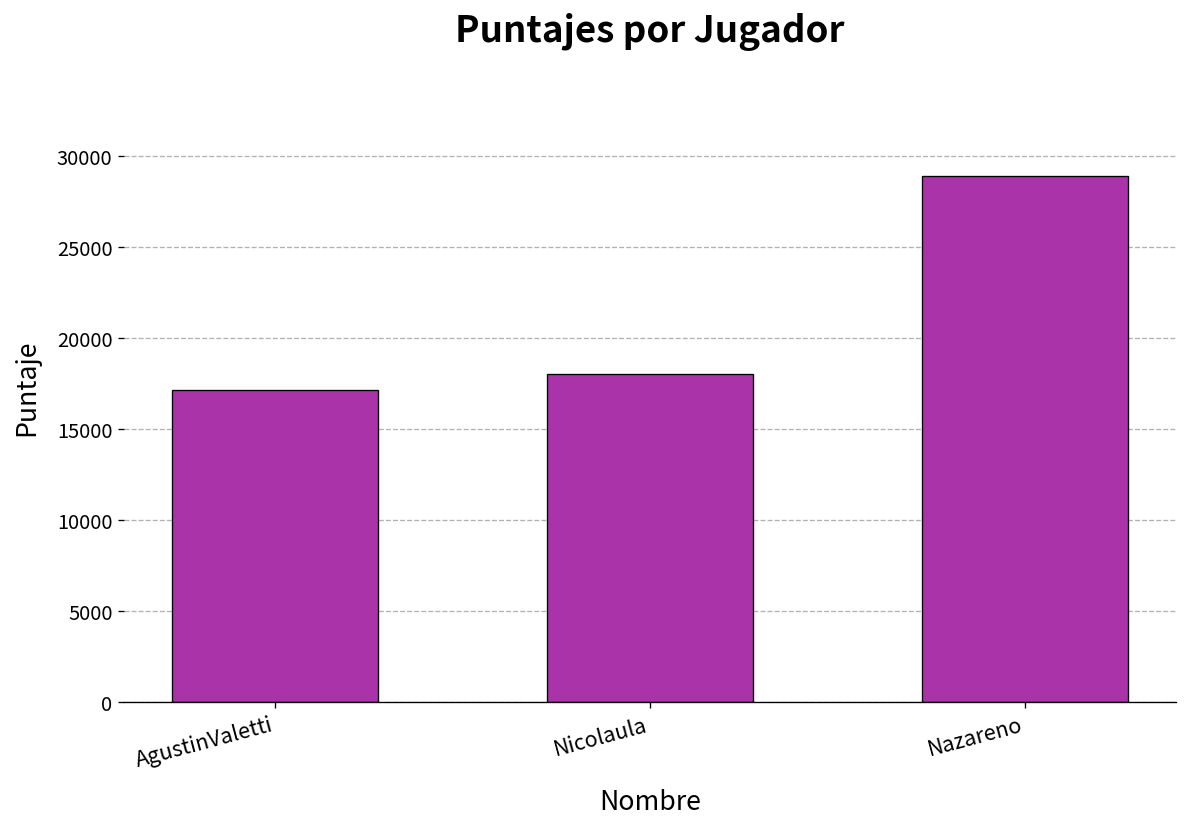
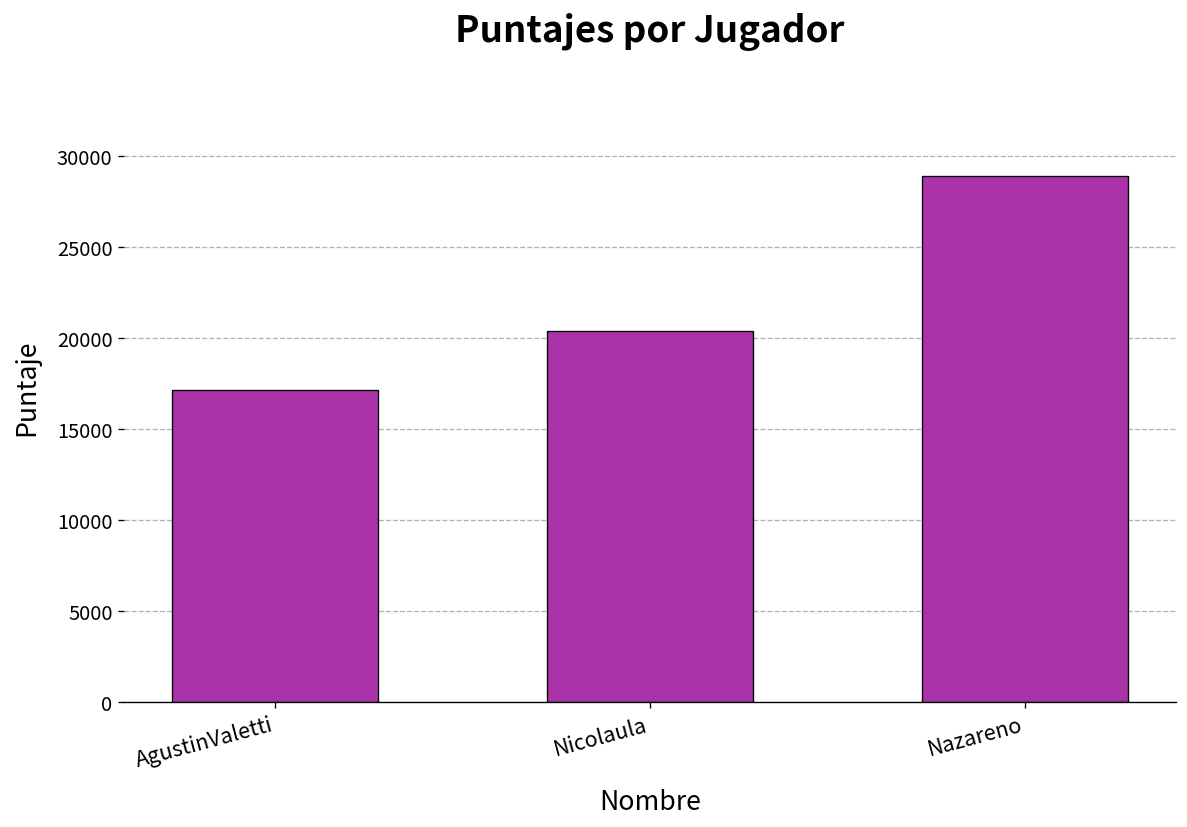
Nicolaula: 18000 -> 20400
